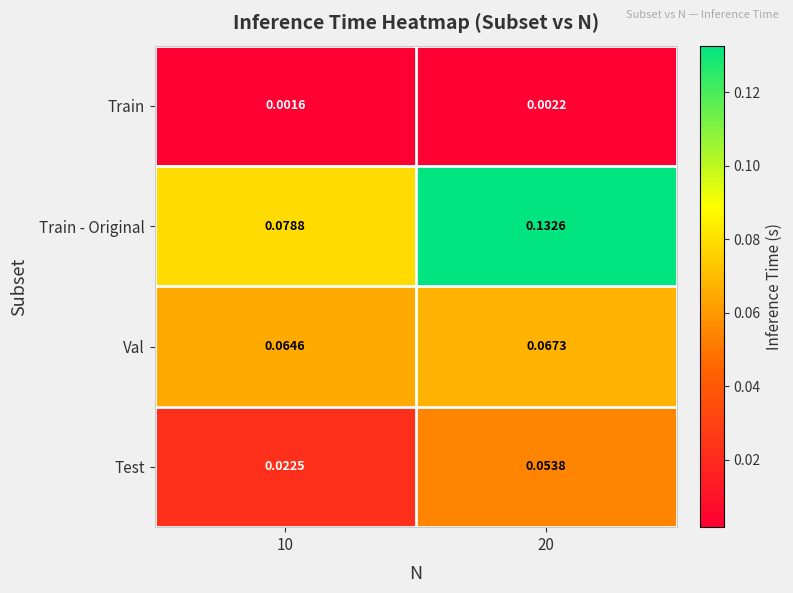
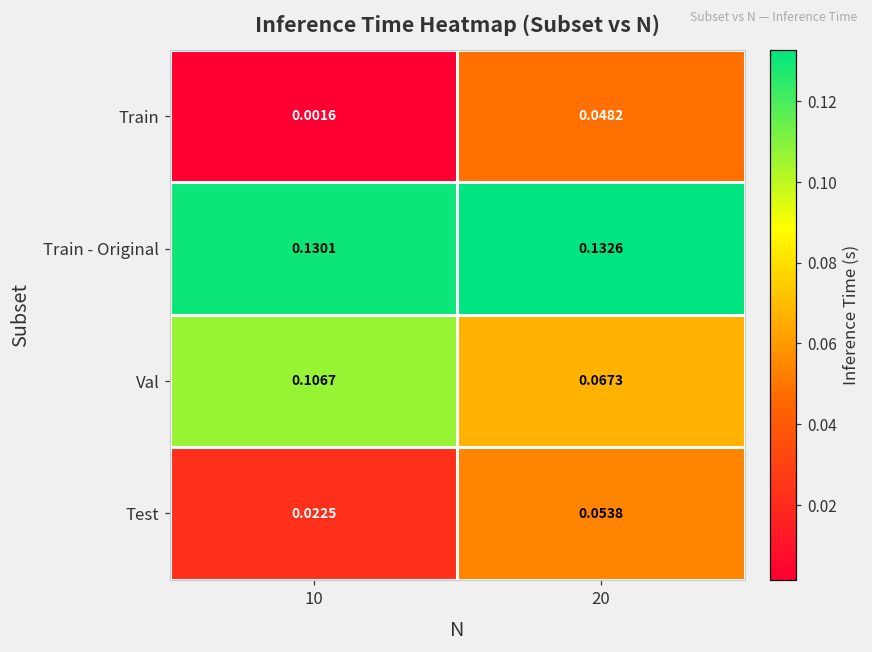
Train, 20: 0.0022 -> 0.0482
Train - Original, 10: 0.0788 -> 0.1301
Val, 10: 0.0646 -> 0.1067
